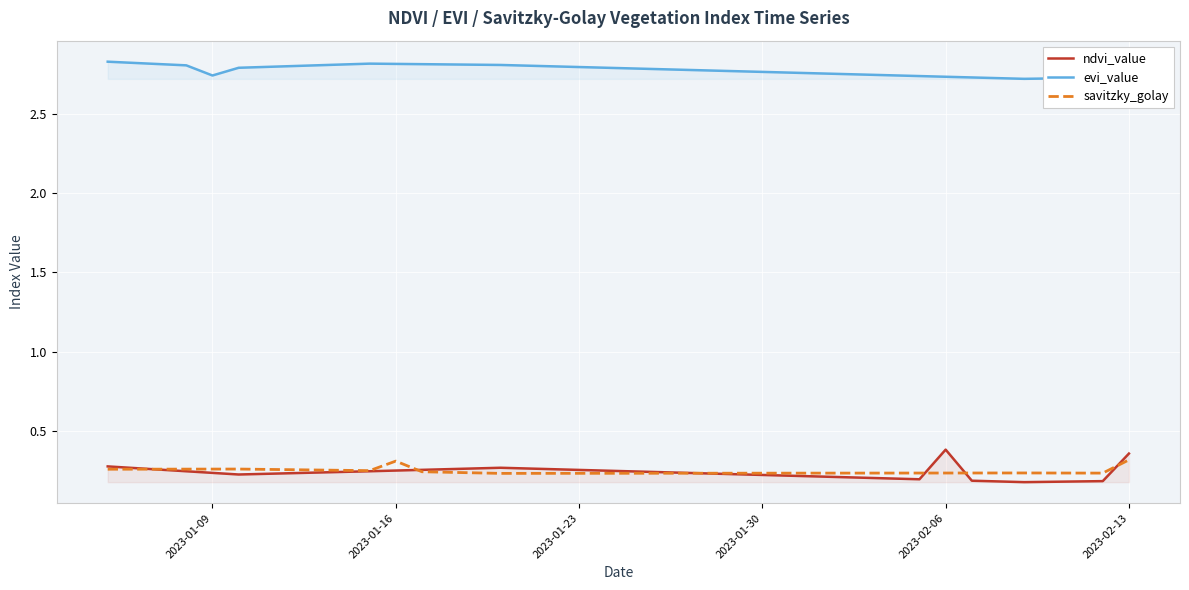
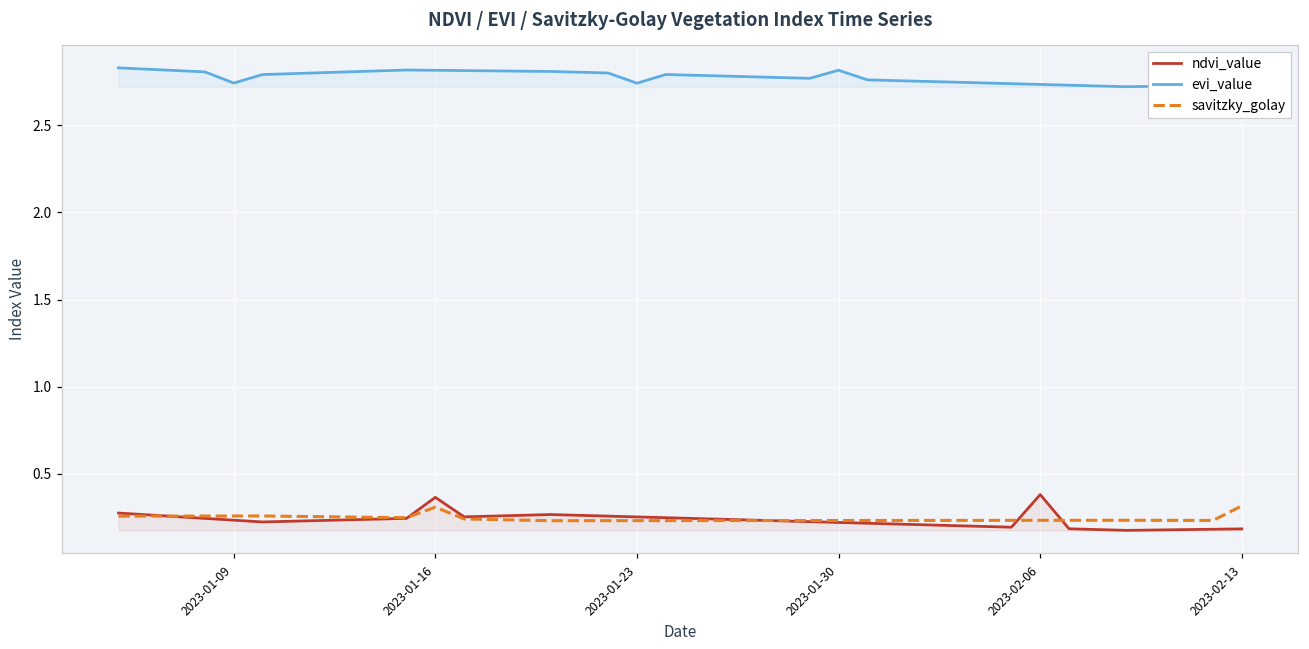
ndvi_value, 2023-01-16: 0.25 -> 0.37
evi_value, 2023-01-23: 2.80 -> 2.74
evi_value, 2023-01-30: 2.76 -> 2.82
ndvi_value, 2023-02-13: 0.36 -> 0.18
